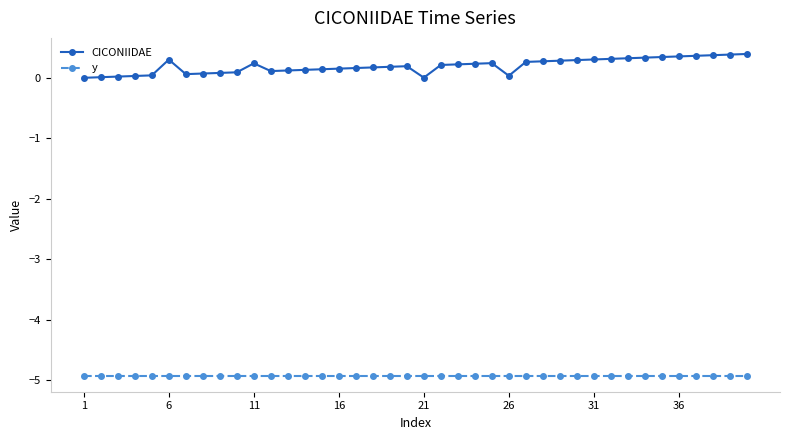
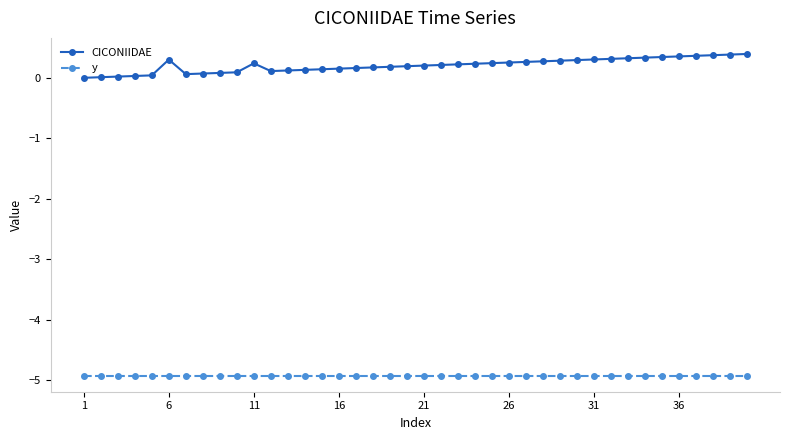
CICONIIDAE, 21: 0.0 -> 0.2
CICONIIDAE, 26: 0.0 -> 0.3
